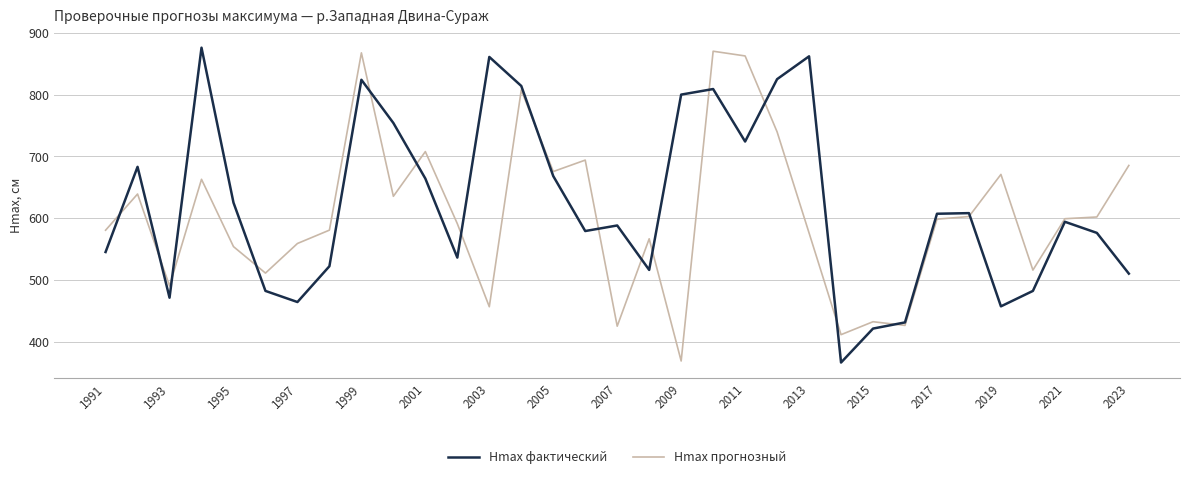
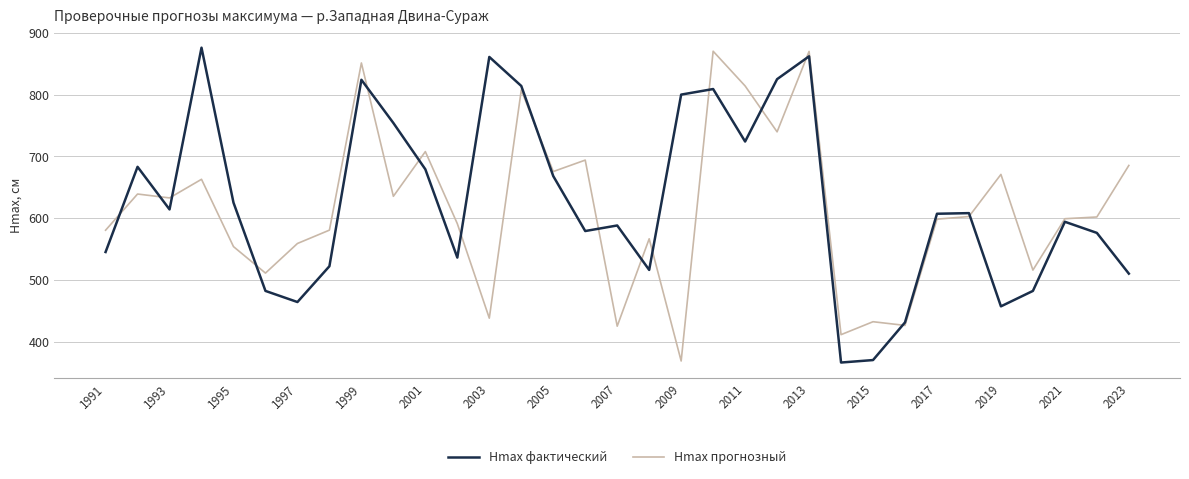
Hmax фактический, 1993: 470 -> 610
Hmax прогнозный, 1993: 490 -> 630
Hmax прогнозный, 1999: 870 -> 850
Hmax фактический, 2001: 660 -> 680
Hmax прогнозный, 2003: 460 -> 440
Hmax прогнозный, 2011: 860 -> 810
Hmax прогнозный, 2013: 580 -> 870
Hmax фактический, 2015: 420 -> 370
